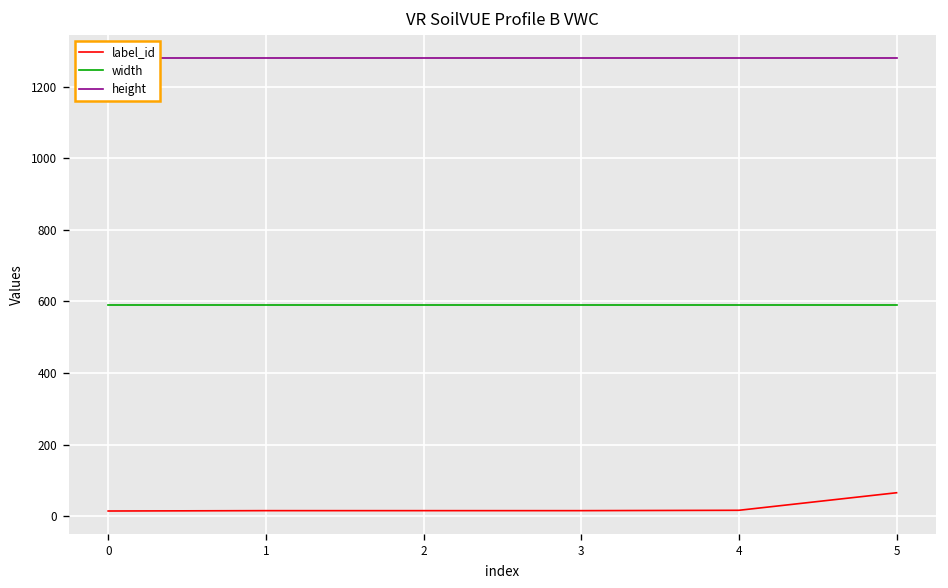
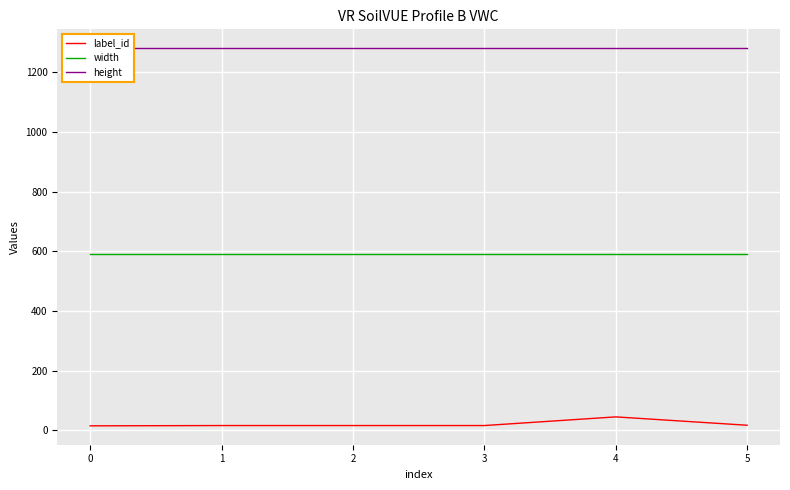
label_id, 4: 20 -> 50
label_id, 5: 70 -> 20
